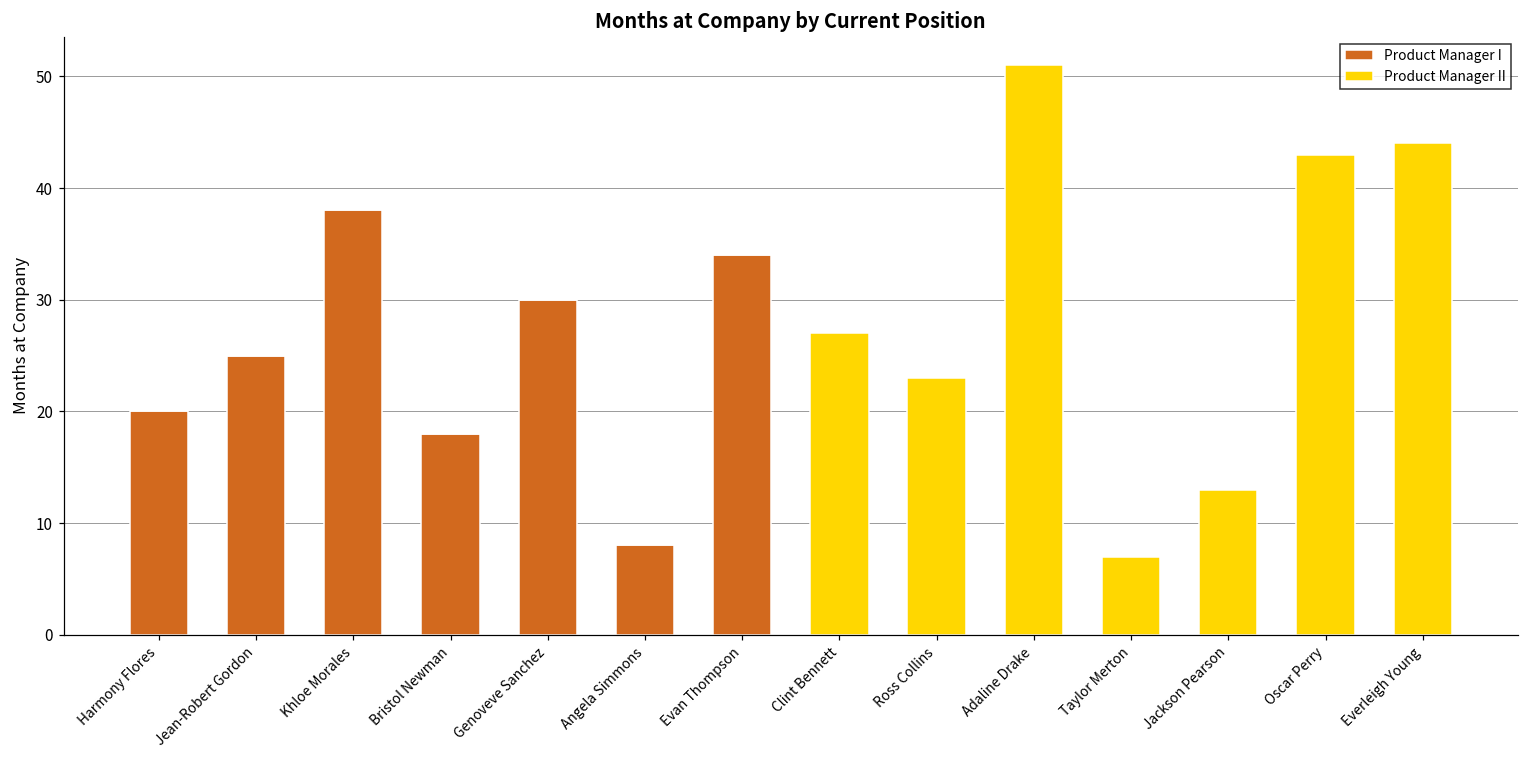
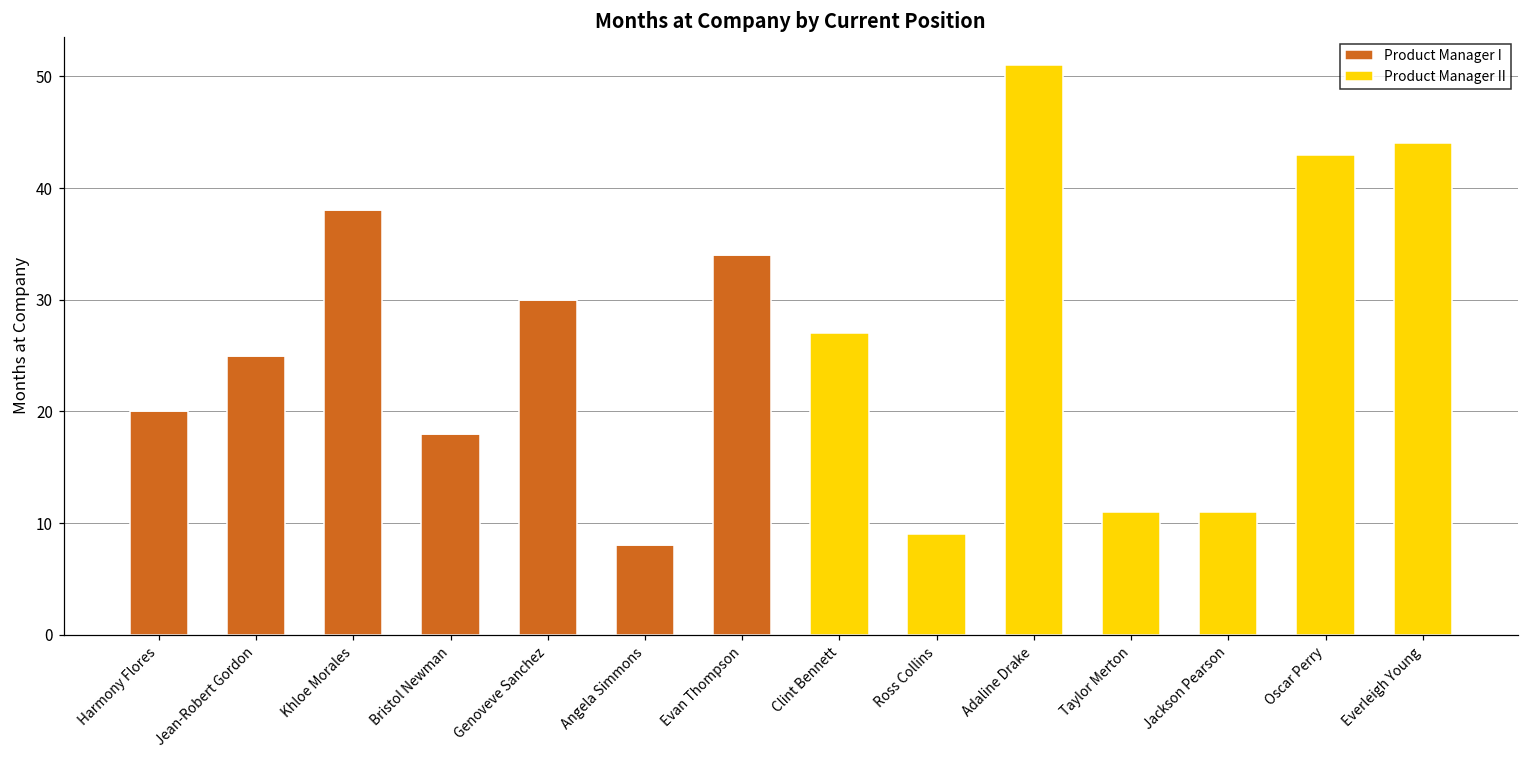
Product Manager II, Ross Collins: 23 -> 9
Product Manager II, Taylor Merton: 7 -> 11
Product Manager II, Jackson Pearson: 13 -> 11
